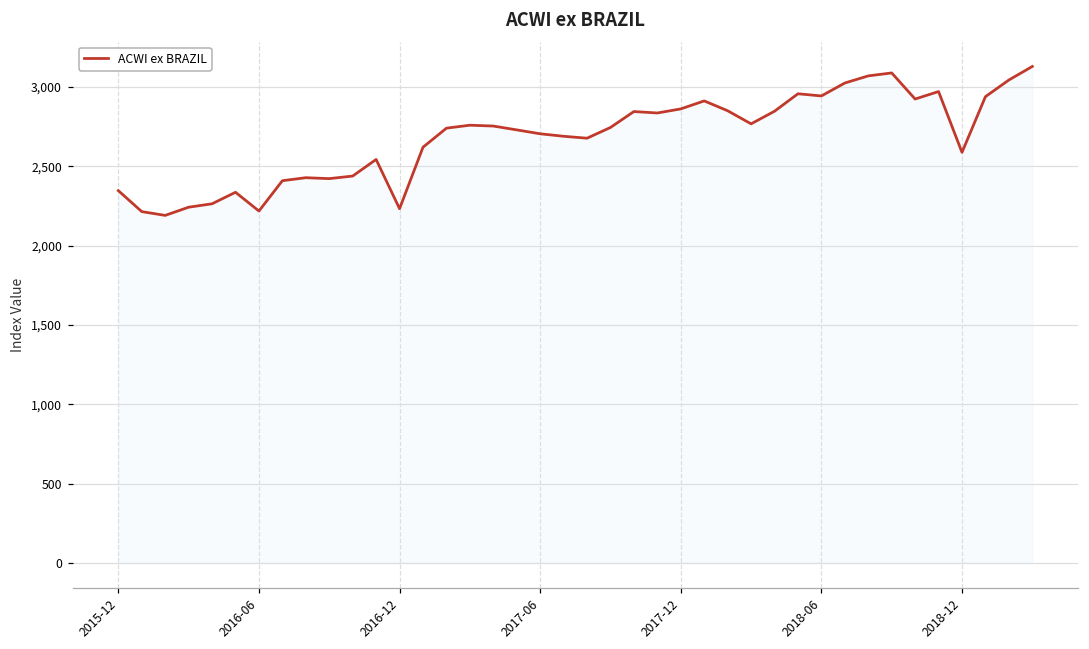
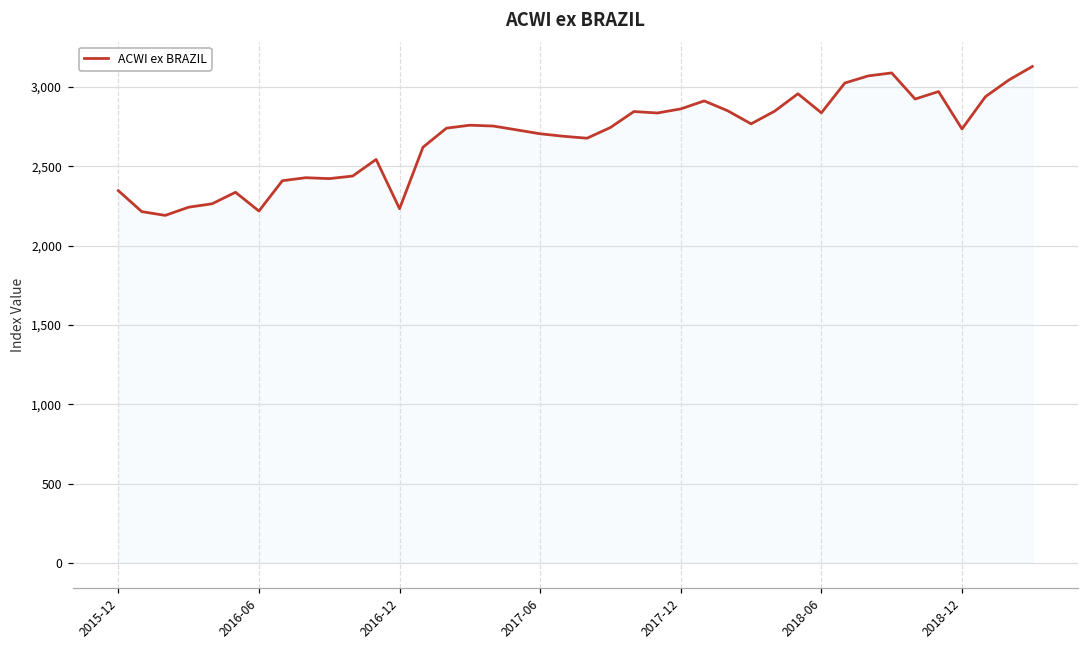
2018-06: 2,940 -> 2,840
2018-12: 2,590 -> 2,740
